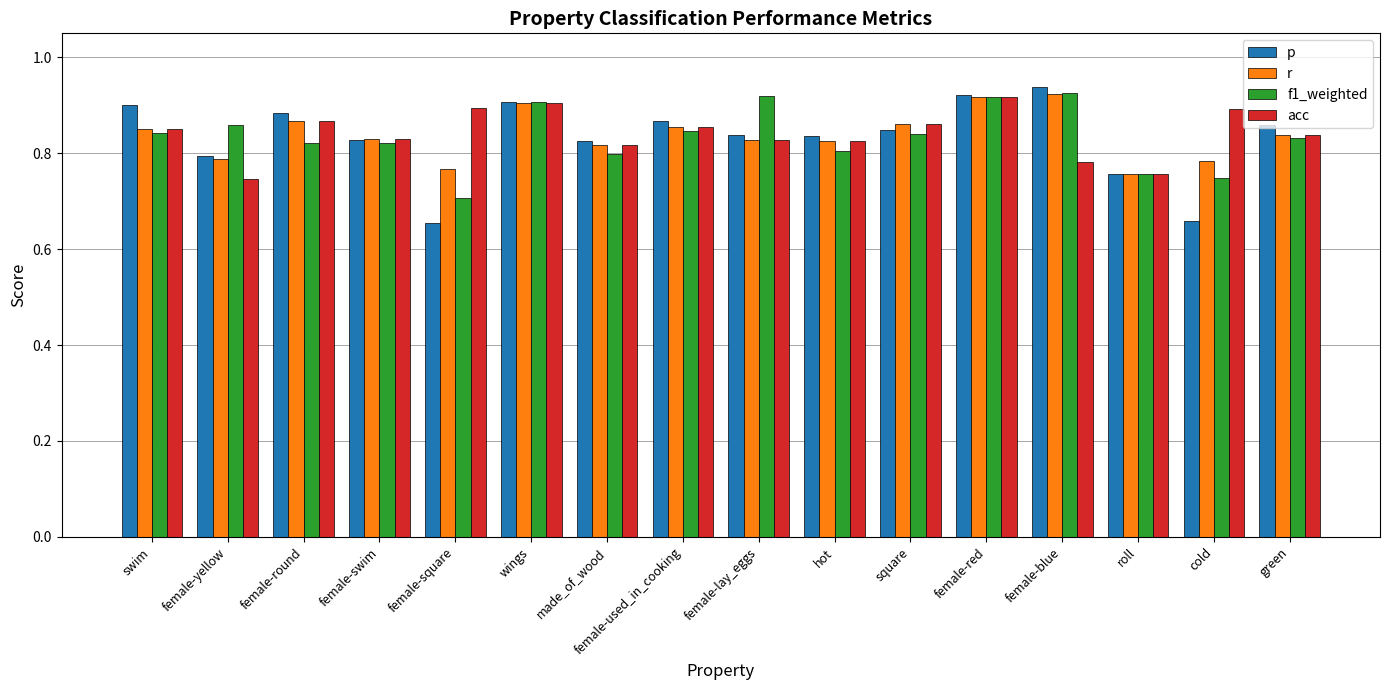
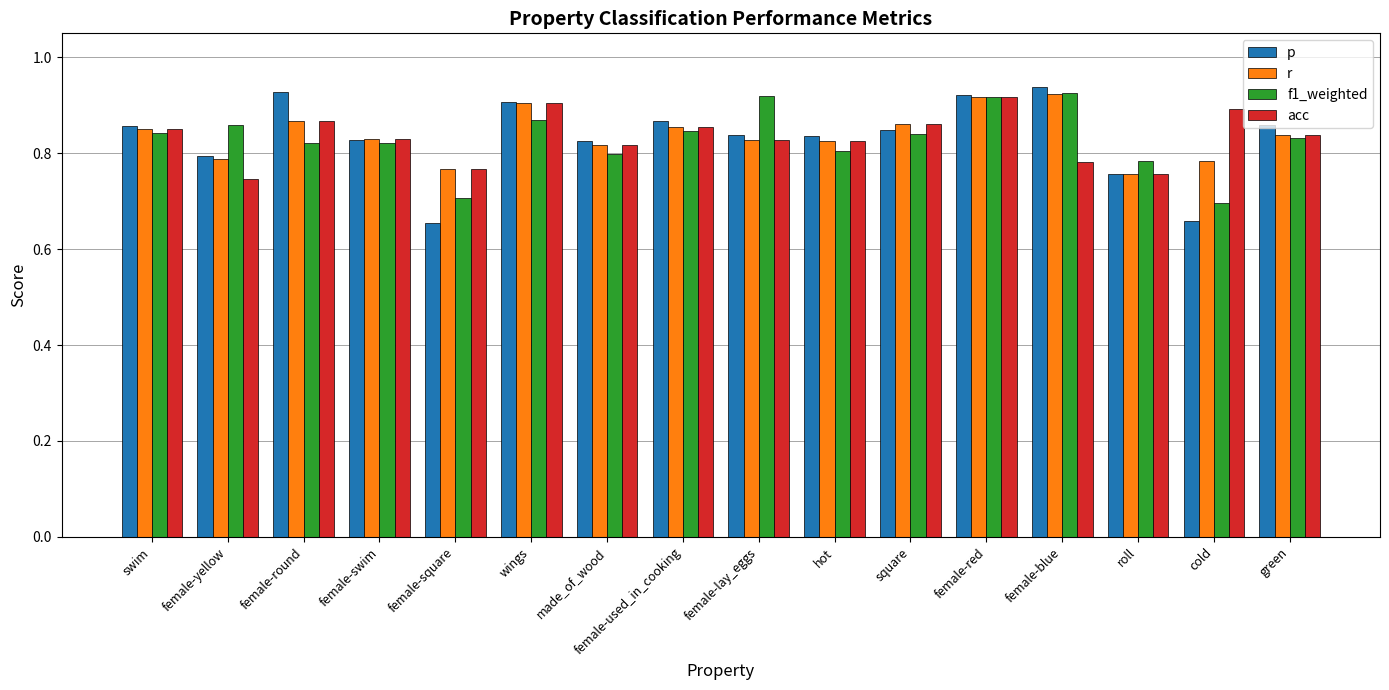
p, swim: 0.90 -> 0.86
p, female-round: 0.88 -> 0.93
acc, female-square: 0.90 -> 0.77
f1_weighted, wings: 0.91 -> 0.87
f1_weighted, roll: 0.76 -> 0.78
f1_weighted, cold: 0.75 -> 0.70
